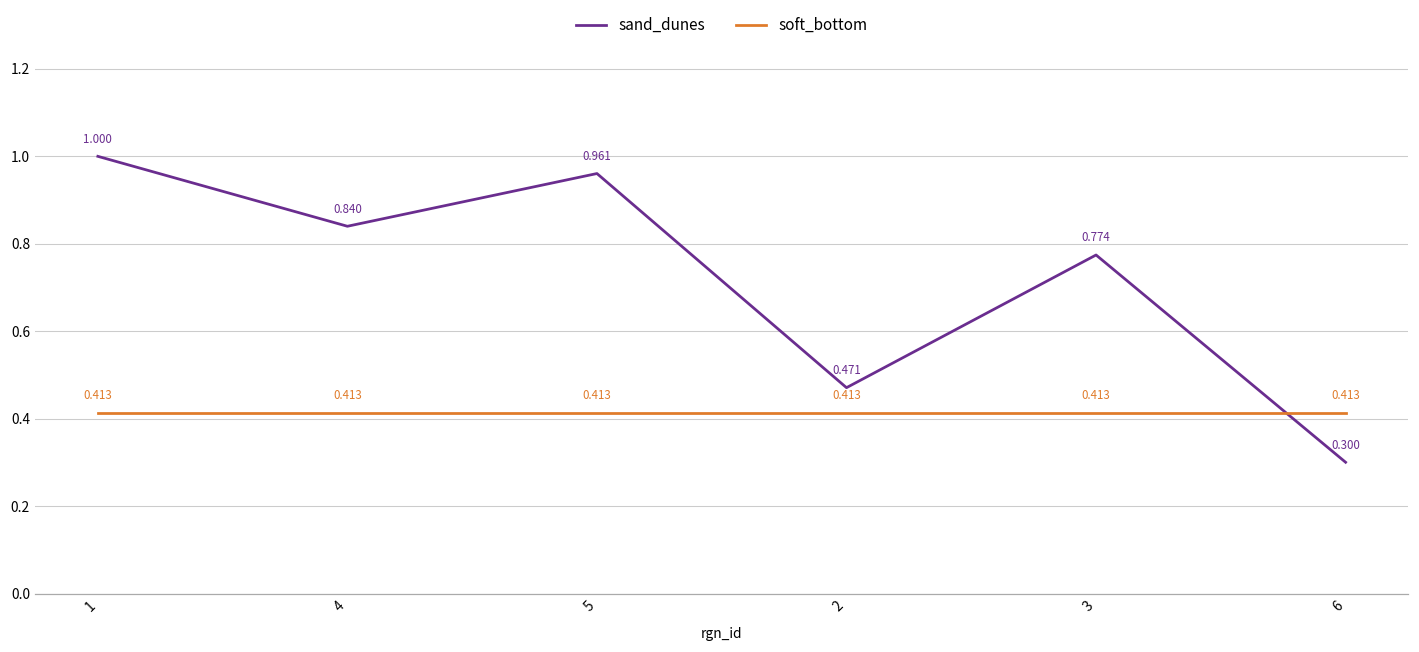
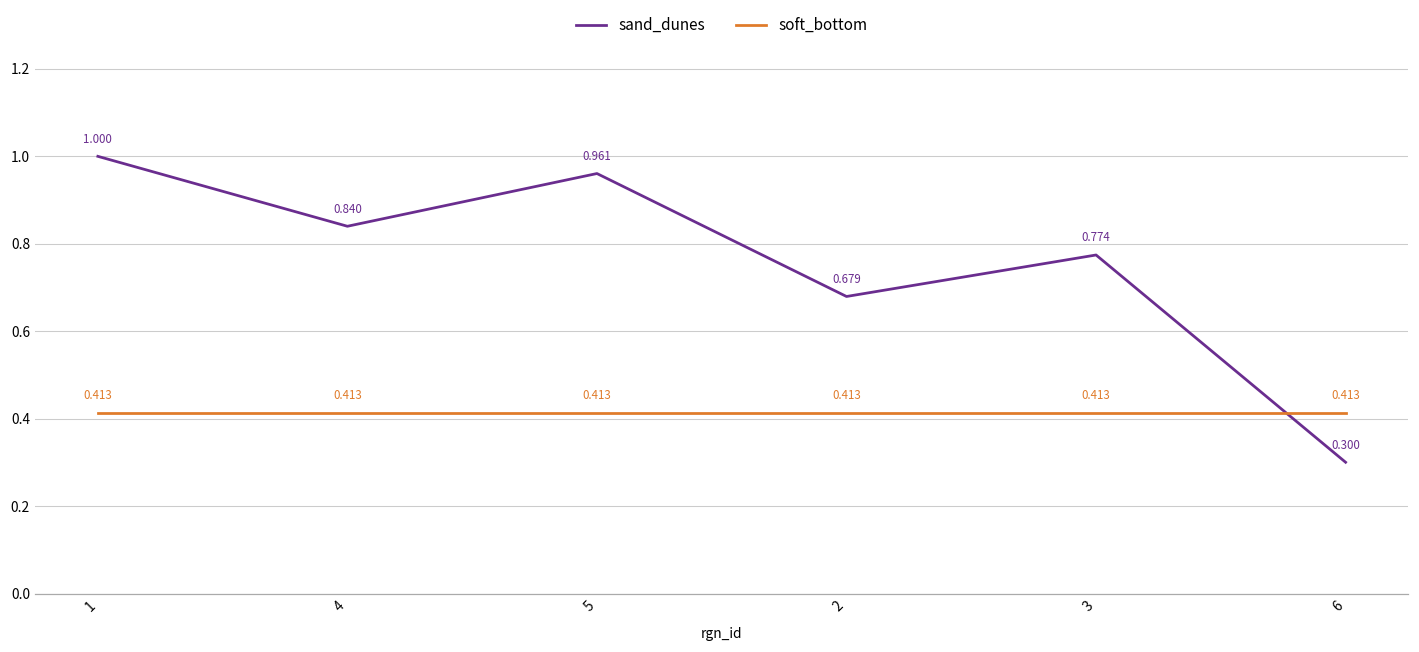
sand_dunes, 2: 0.471 -> 0.679
